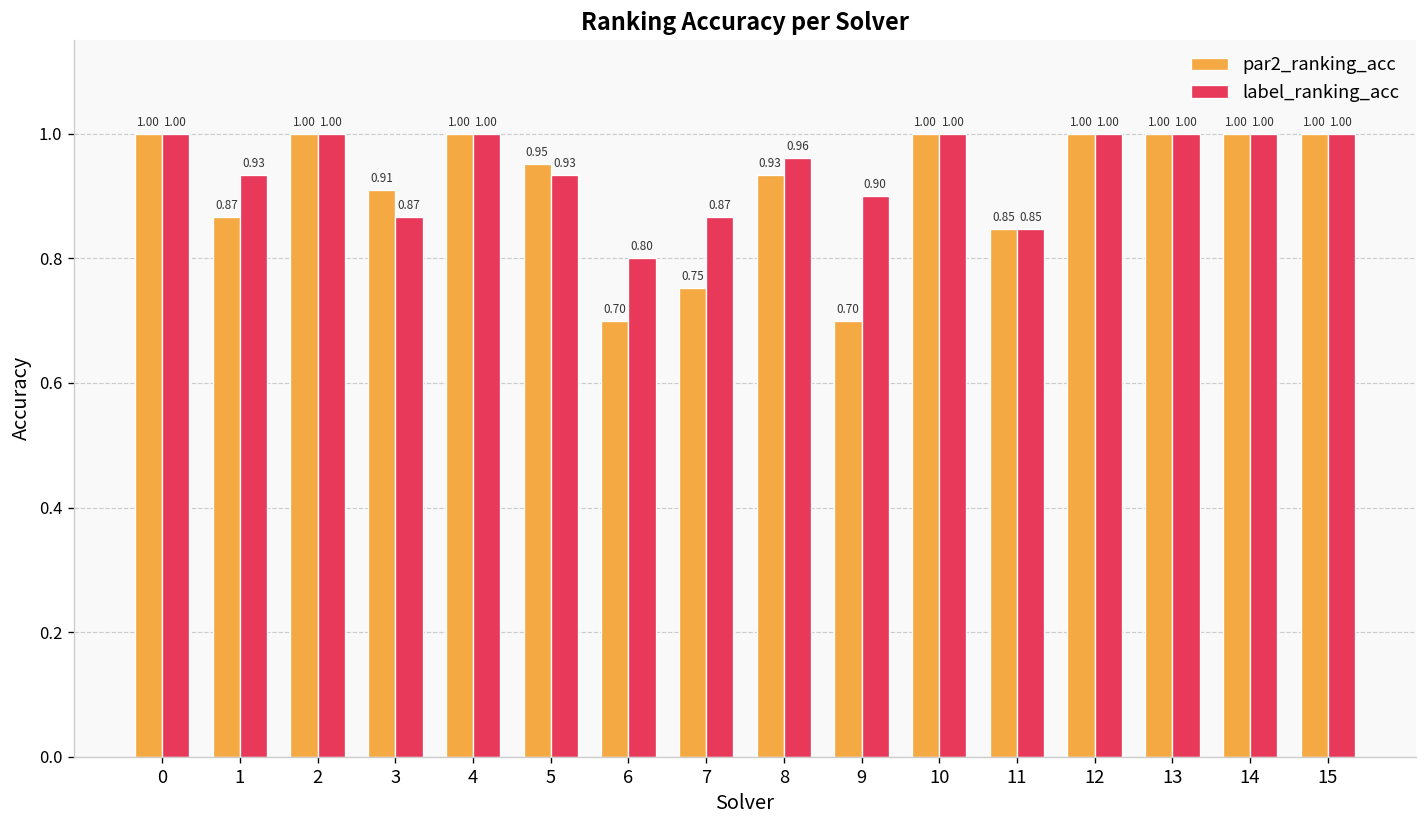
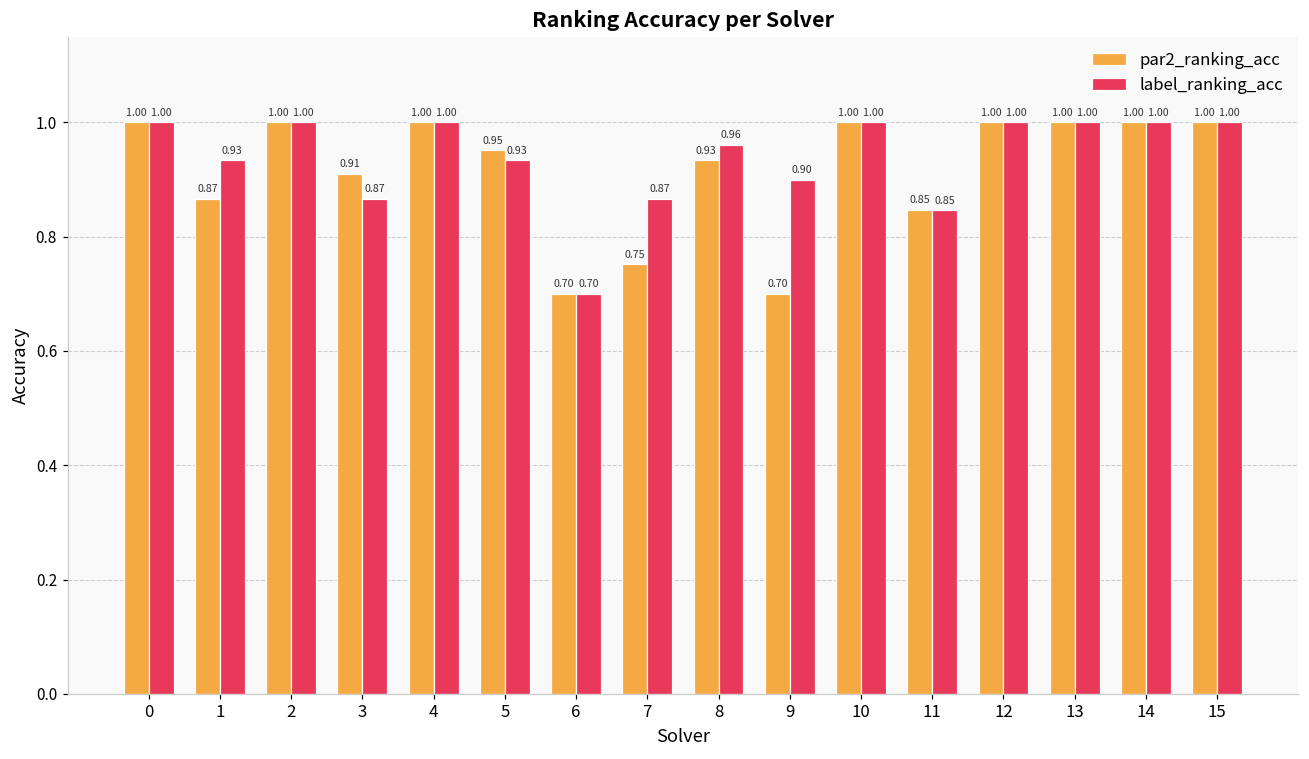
label_ranking_acc, 6: 0.80 -> 0.70
